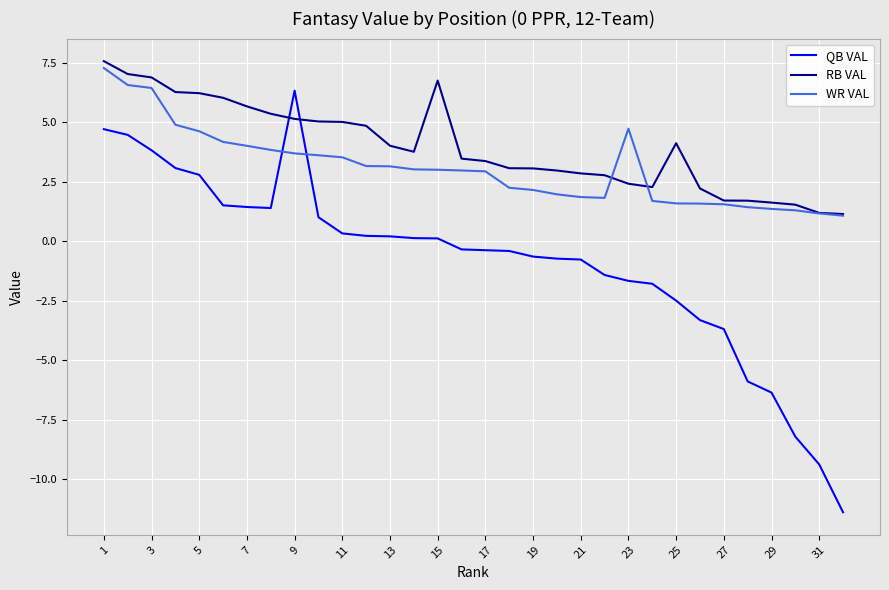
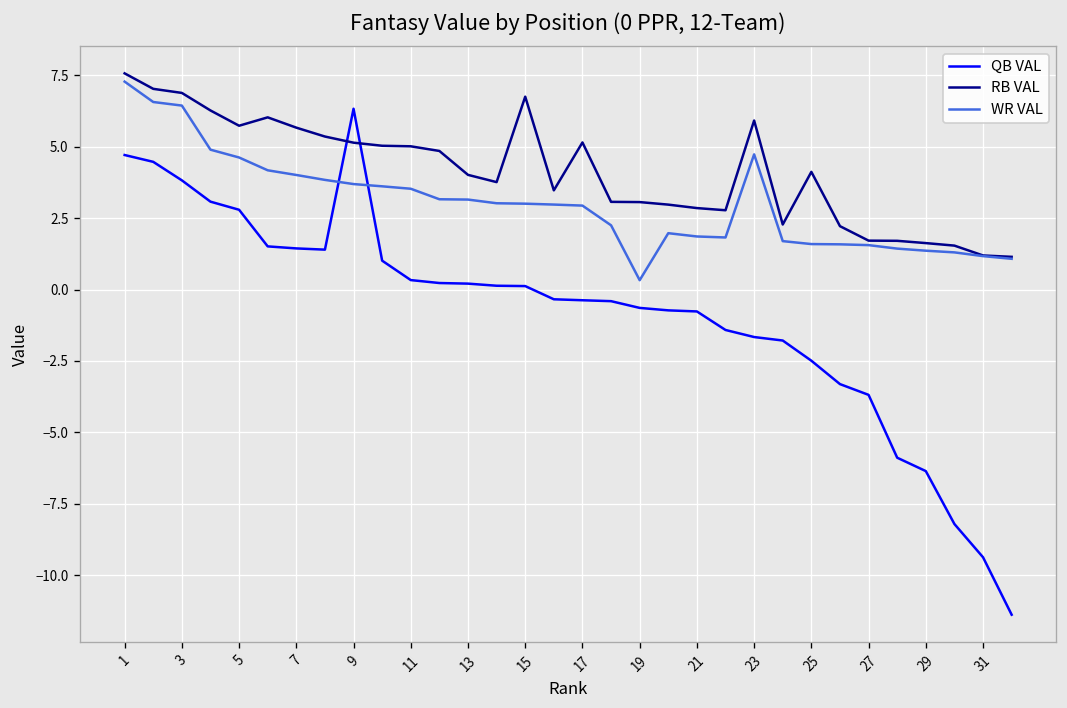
RB VAL, 5: 6.2 -> 5.7
RB VAL, 17: 3.4 -> 5.2
WR VAL, 19: 2.2 -> 0.3
RB VAL, 23: 2.4 -> 5.9
